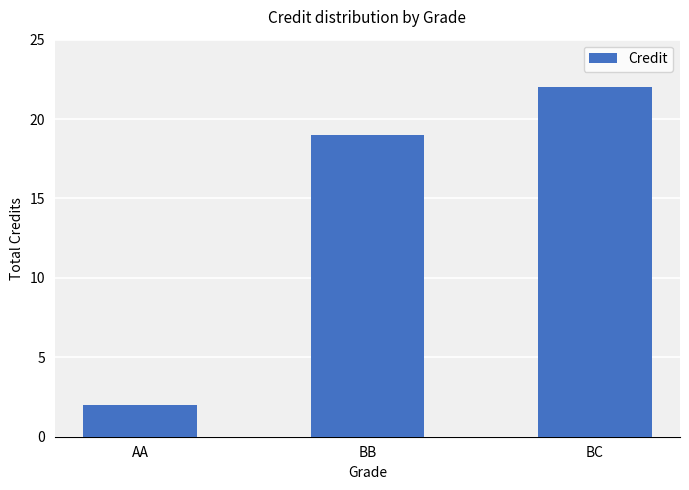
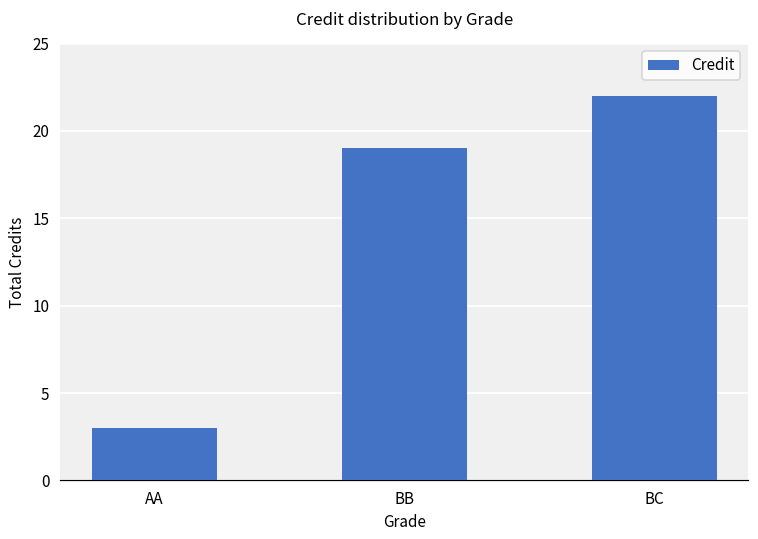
AA: 2 -> 3
